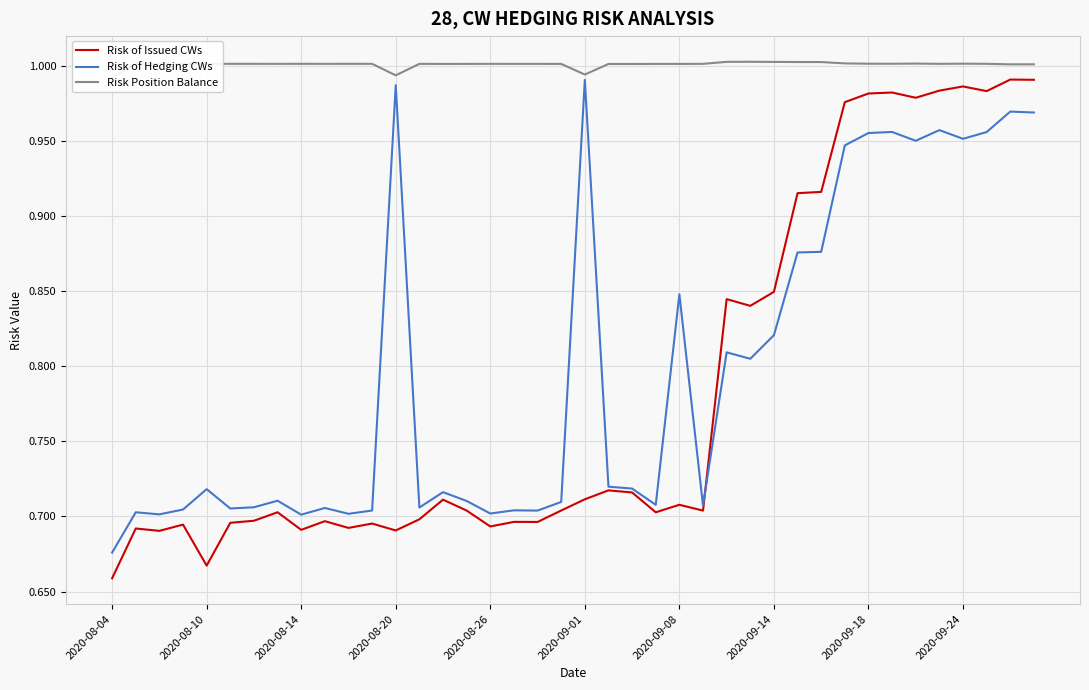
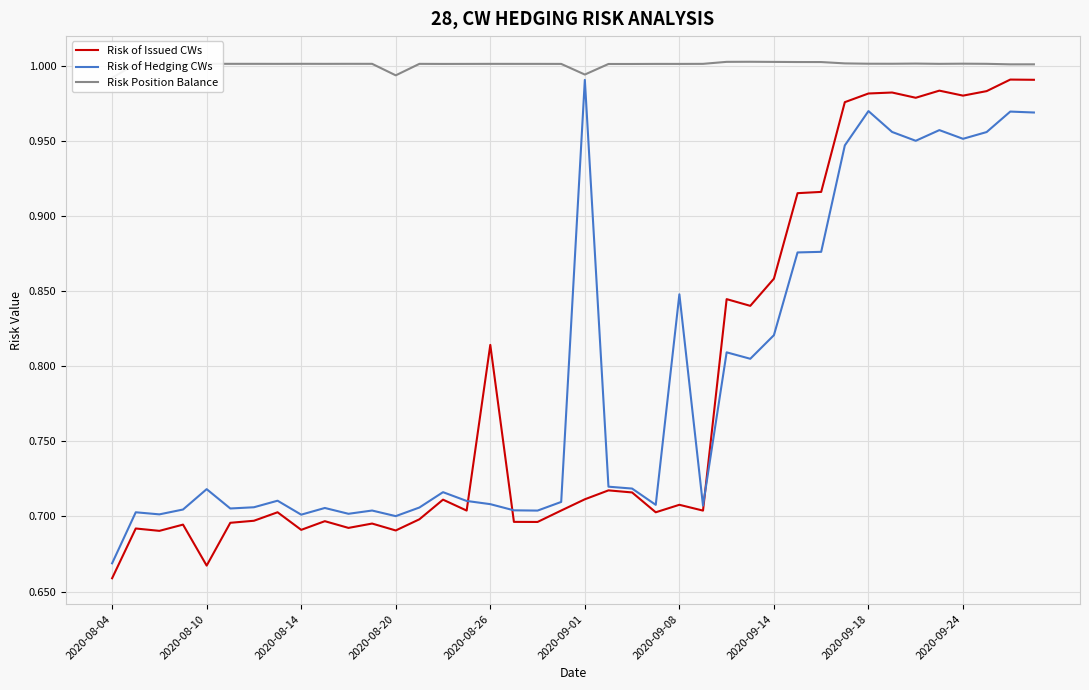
Risk of Hedging CWs, 2020-08-04: 0.676 -> 0.669
Risk of Hedging CWs, 2020-08-20: 0.987 -> 0.700
Risk of Issued CWs, 2020-08-26: 0.693 -> 0.814
Risk of Hedging CWs, 2020-08-26: 0.702 -> 0.708
Risk of Issued CWs, 2020-09-14: 0.849 -> 0.858
Risk of Hedging CWs, 2020-09-18: 0.955 -> 0.970
Risk of Issued CWs, 2020-09-24: 0.986 -> 0.980
